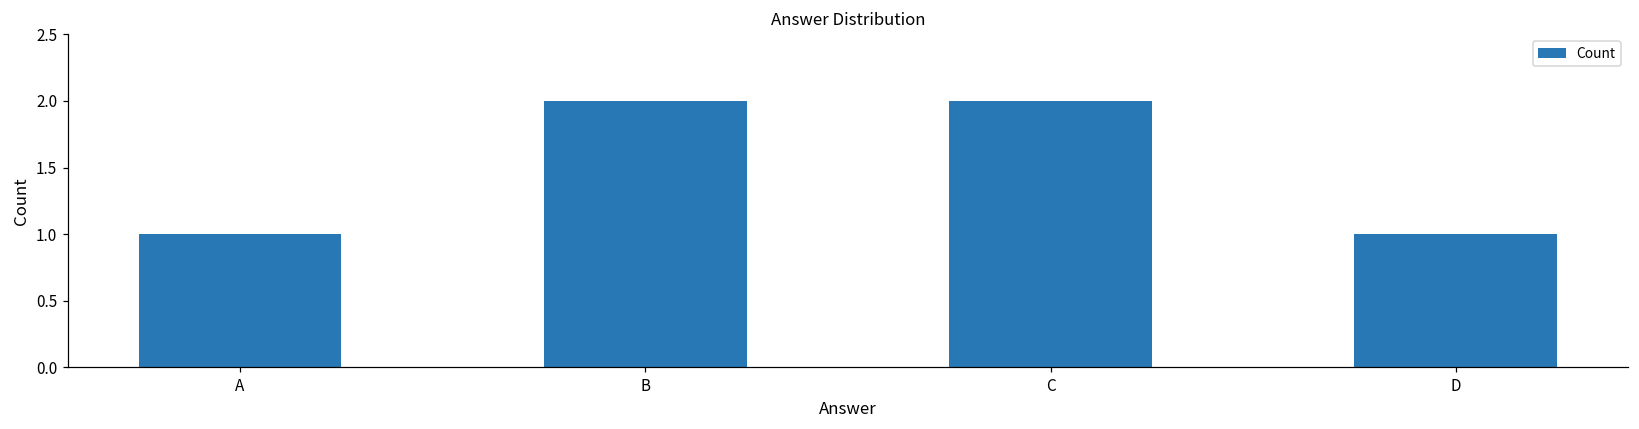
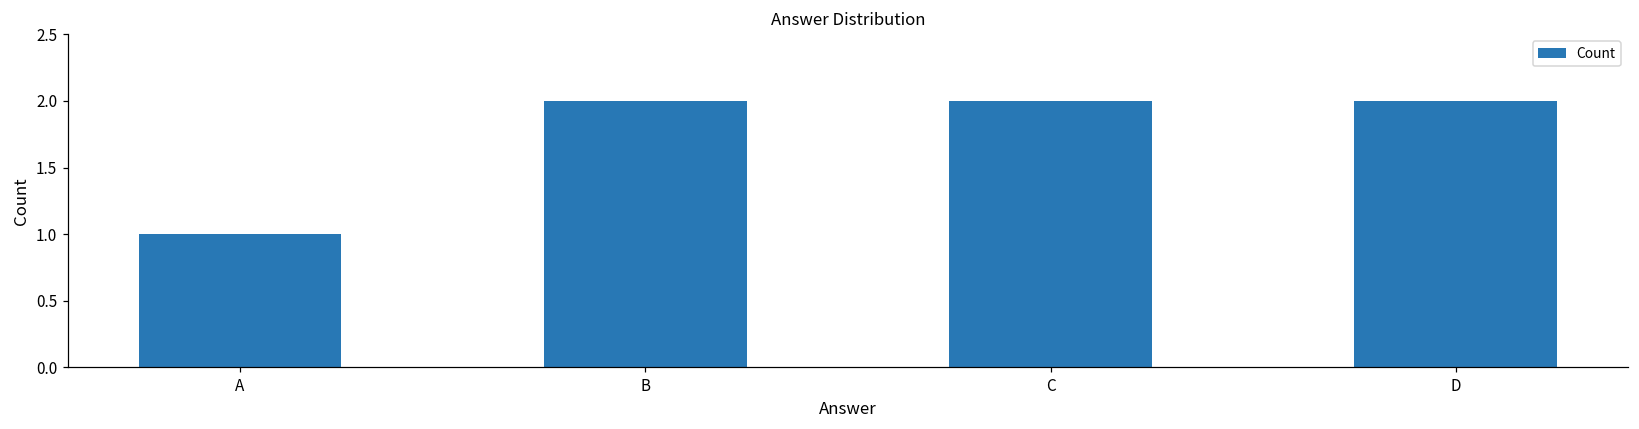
D: 1 -> 2
